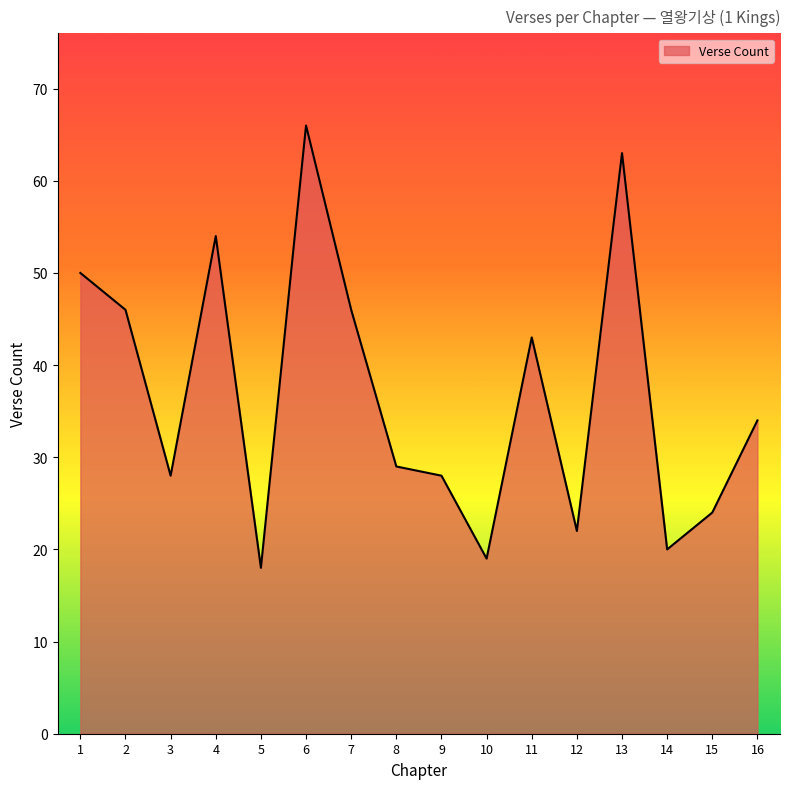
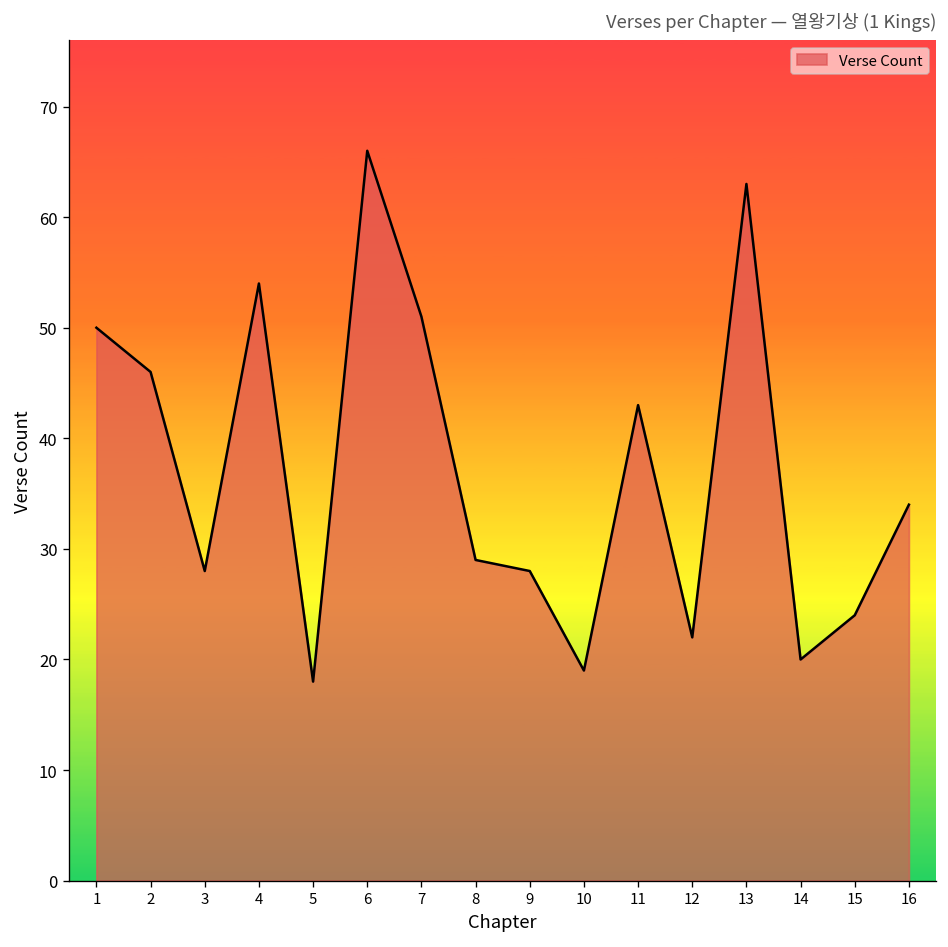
7: 46 -> 51
